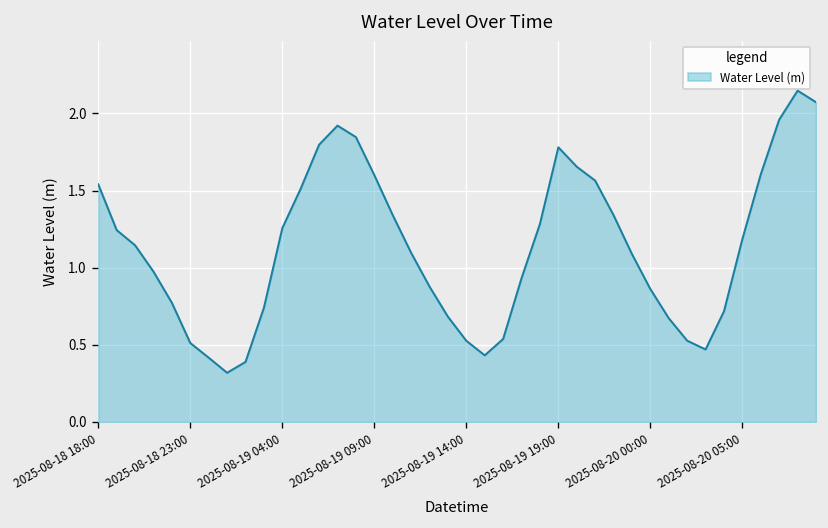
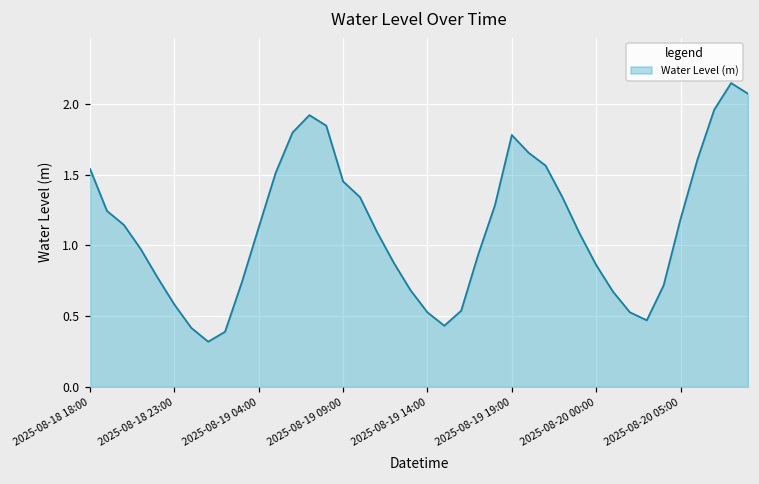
2025-08-18 23:00: 0.51 -> 0.58
2025-08-19 04:00: 1.26 -> 1.13
2025-08-19 09:00: 1.60 -> 1.45
